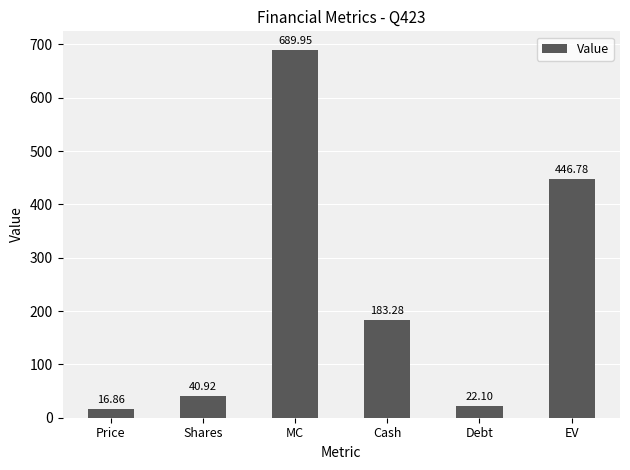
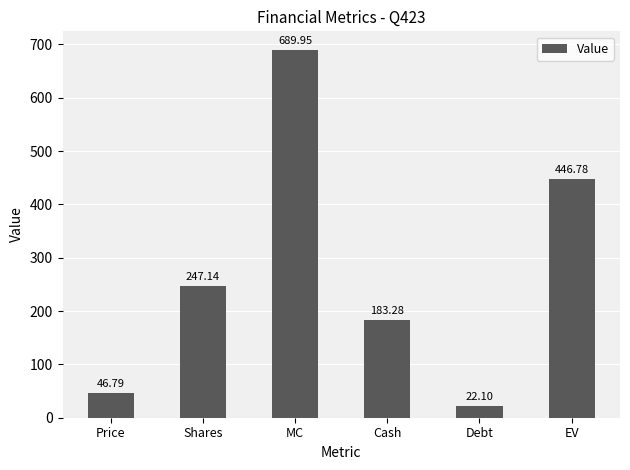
Price: 16.86 -> 46.79
Shares: 40.92 -> 247.14
